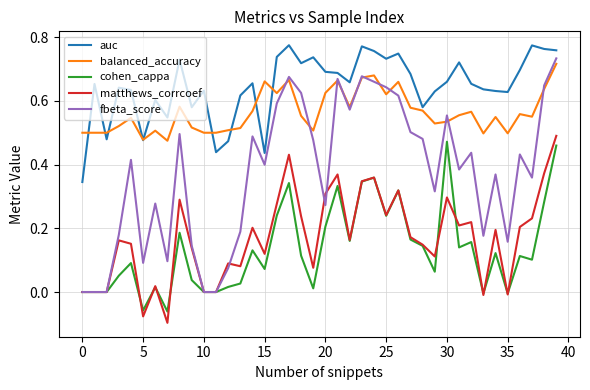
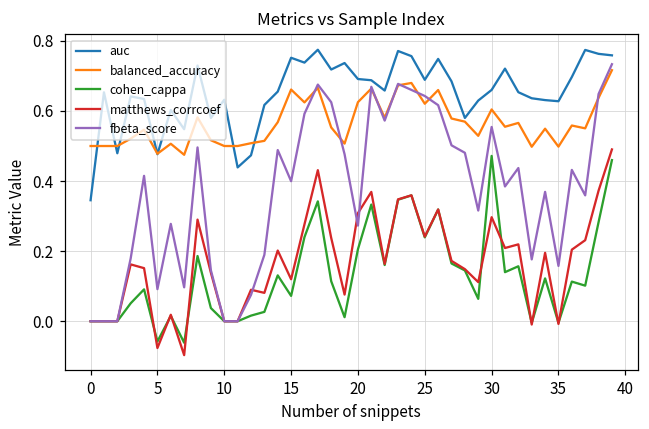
auc, 15: 0.44 -> 0.75
auc, 25: 0.73 -> 0.69
balanced_accuracy, 30: 0.53 -> 0.60
